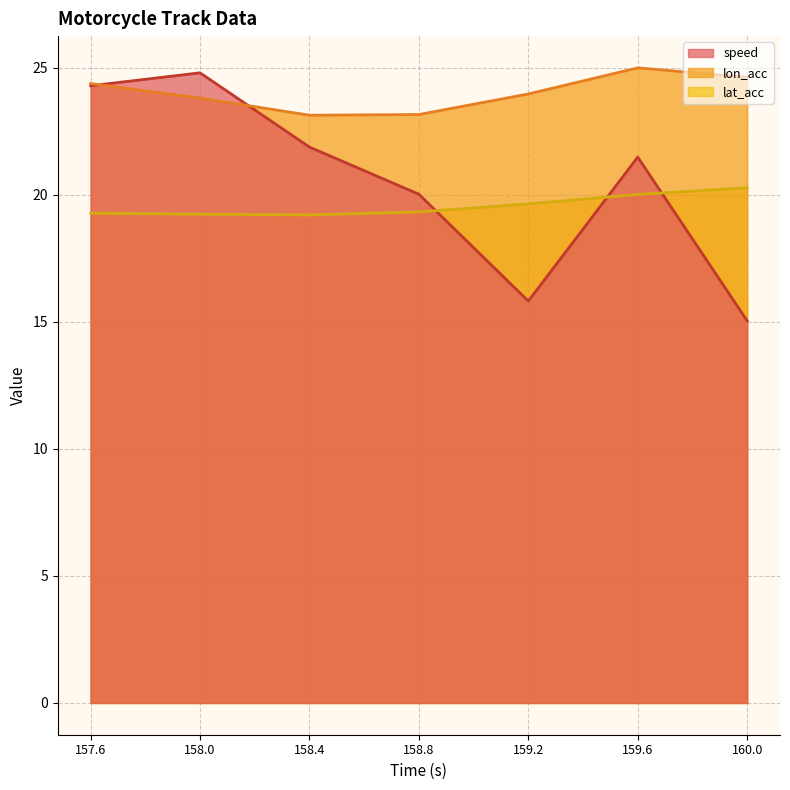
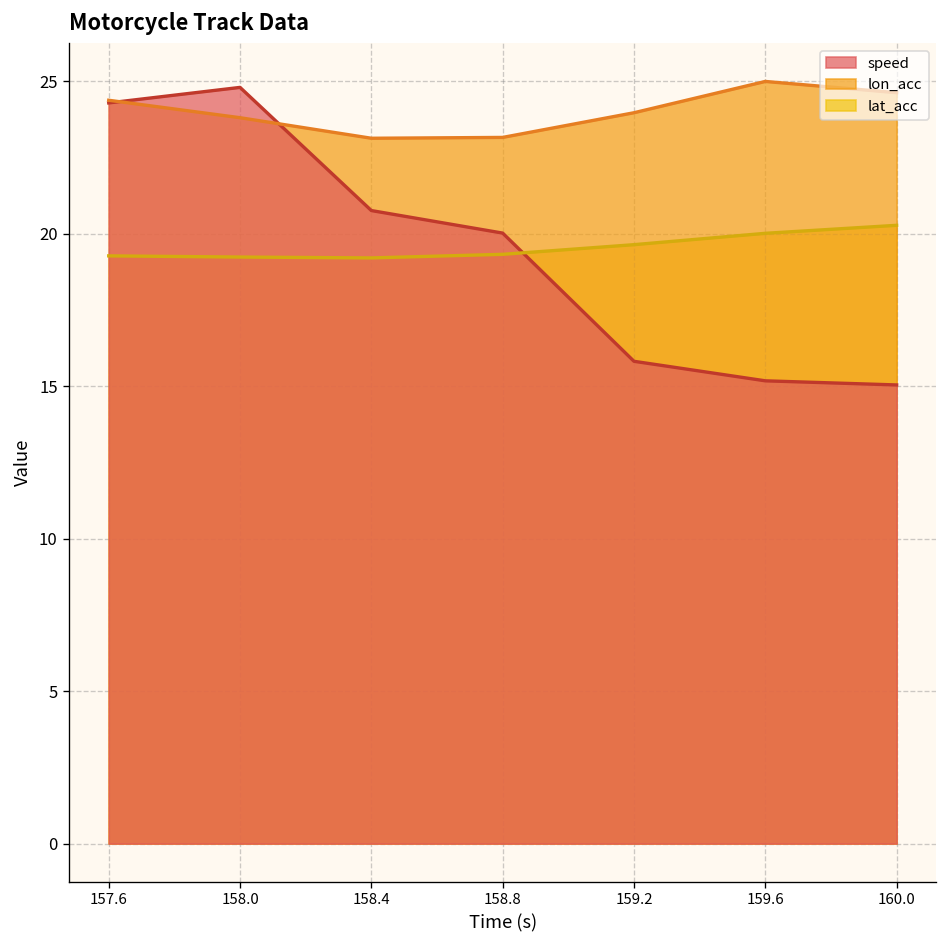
speed, 158.4: 21.9 -> 20.8
speed, 159.6: 21.5 -> 15.2
